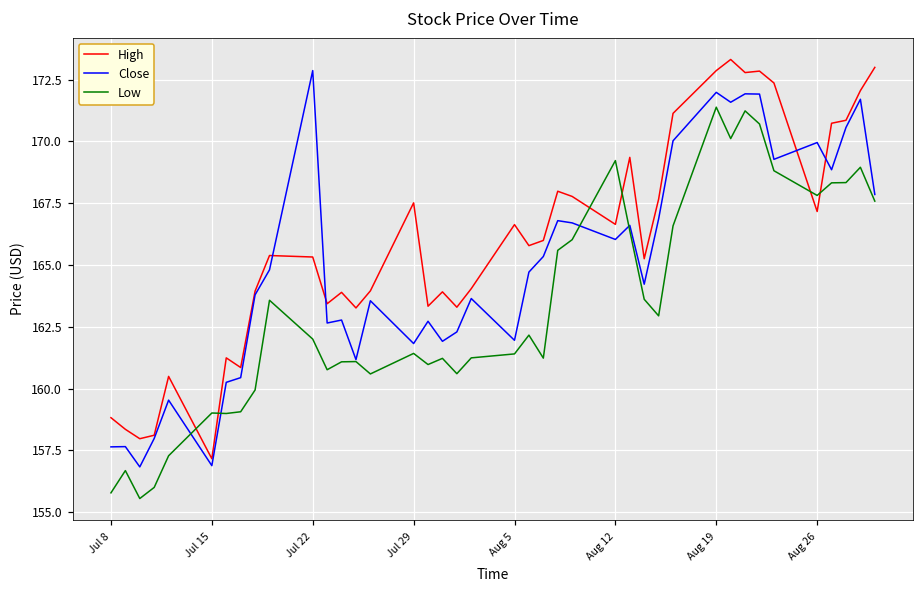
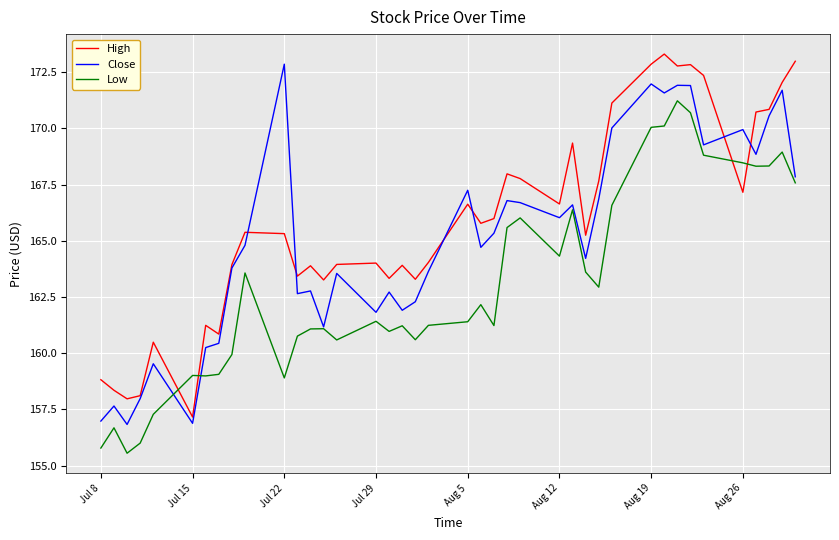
Close, Jul 8: 157.6 -> 157.0
Low, Jul 22: 162.0 -> 158.9
High, Jul 29: 167.5 -> 164.0
Close, Aug 5: 162.0 -> 167.3
Low, Aug 12: 169.2 -> 164.3
Low, Aug 19: 171.4 -> 170.1
Low, Aug 26: 167.8 -> 168.5
